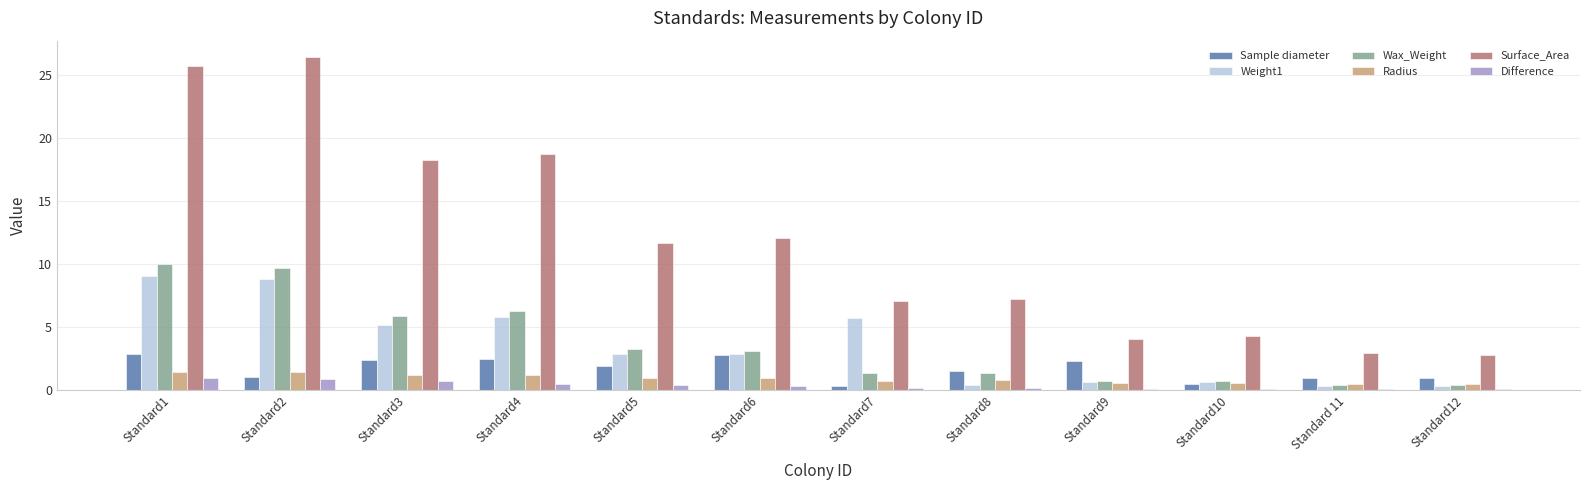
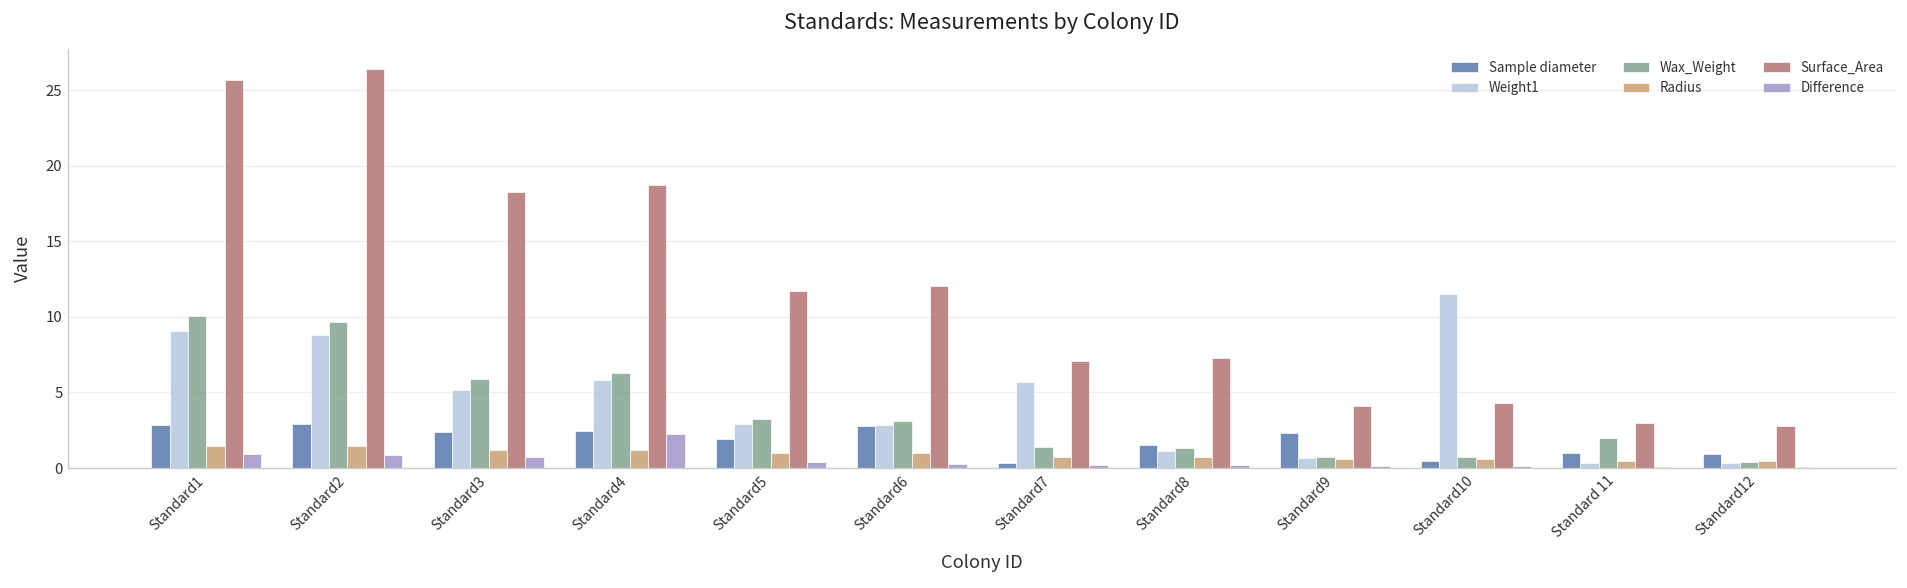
Sample diameter, Standard2: 1.0 -> 2.9
Difference, Standard4: 0.5 -> 2.3
Weight1, Standard8: 0.4 -> 1.2
Weight1, Standard10: 0.6 -> 11.5
Wax_Weight, Standard 11: 0.4 -> 2.0
